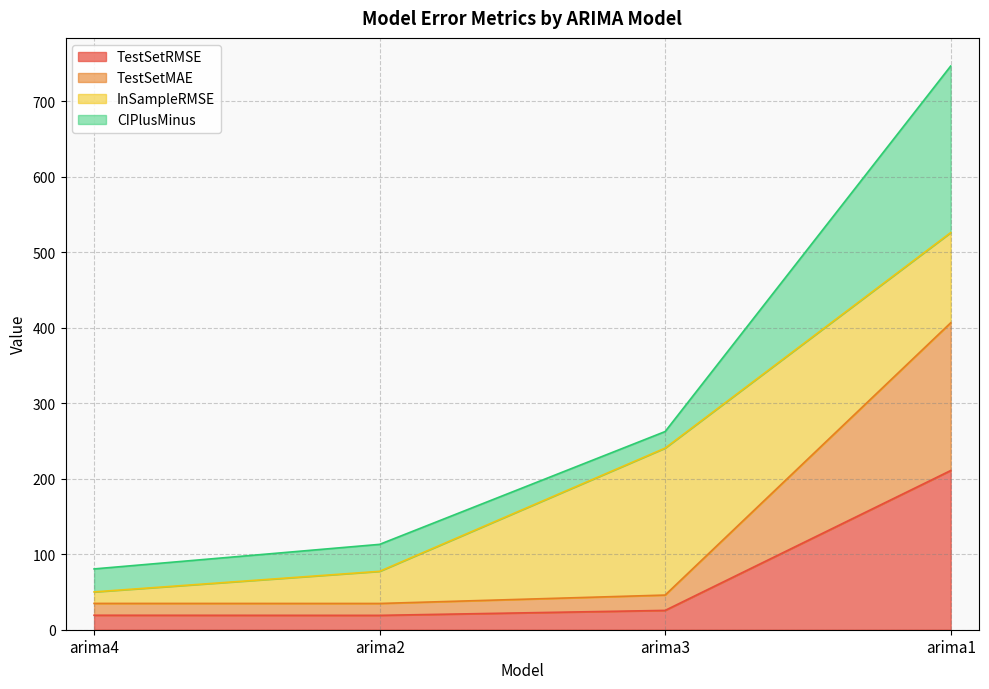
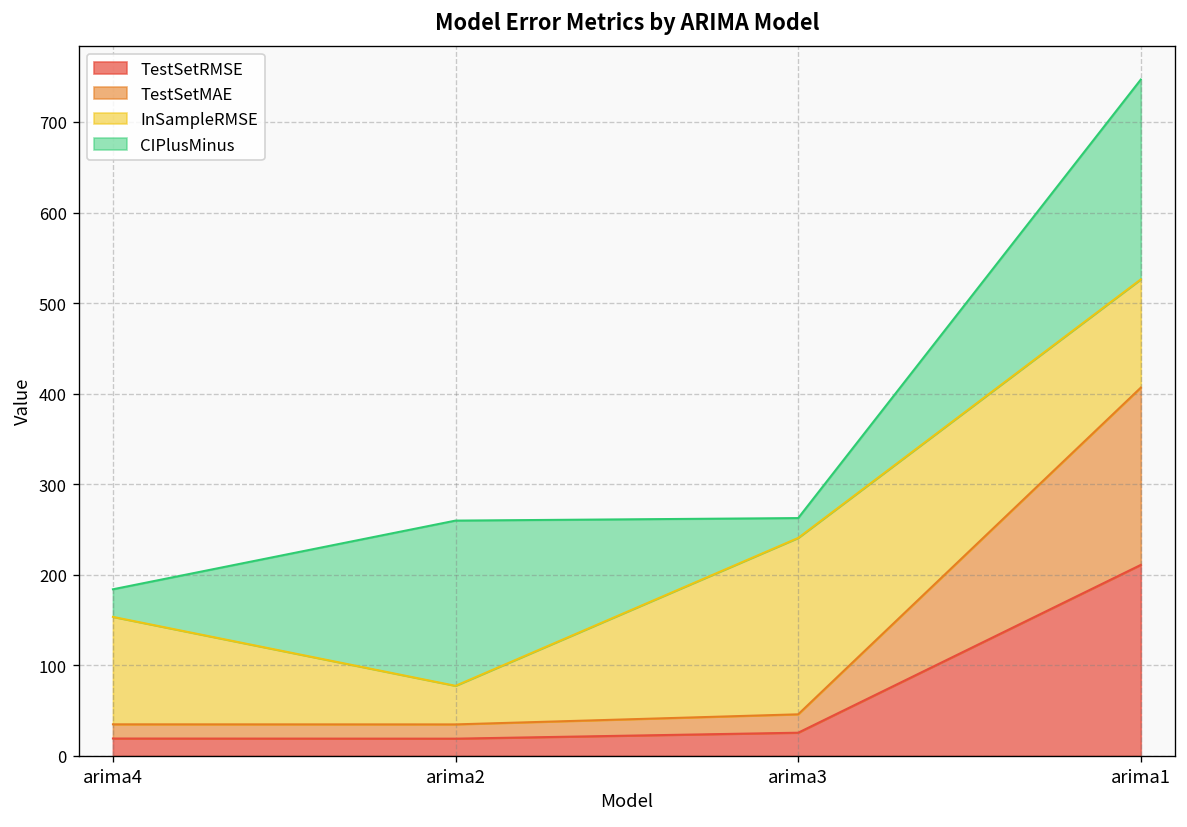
InSampleRMSE, arima4: 20 -> 120
CIPlusMinus, arima2: 40 -> 180
